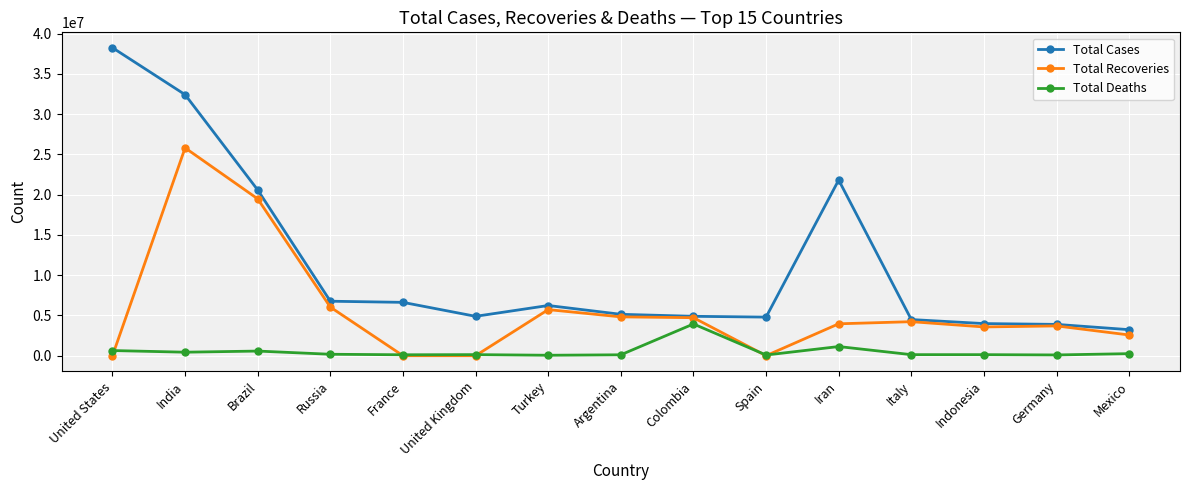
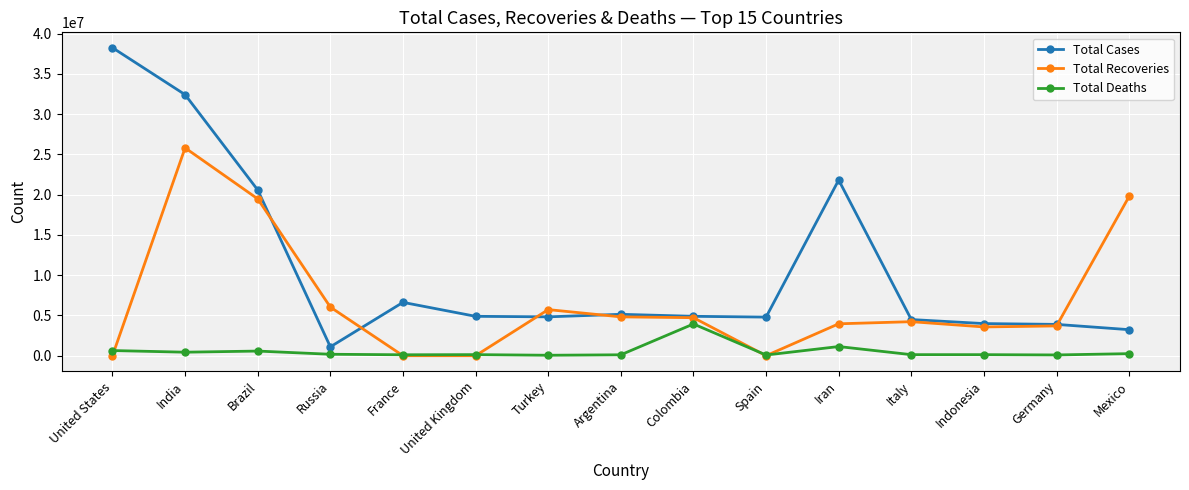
Total Cases, Russia: 7000000 -> 1000000
Total Cases, Turkey: 6000000 -> 5000000
Total Recoveries, Mexico: 3000000 -> 20000000
